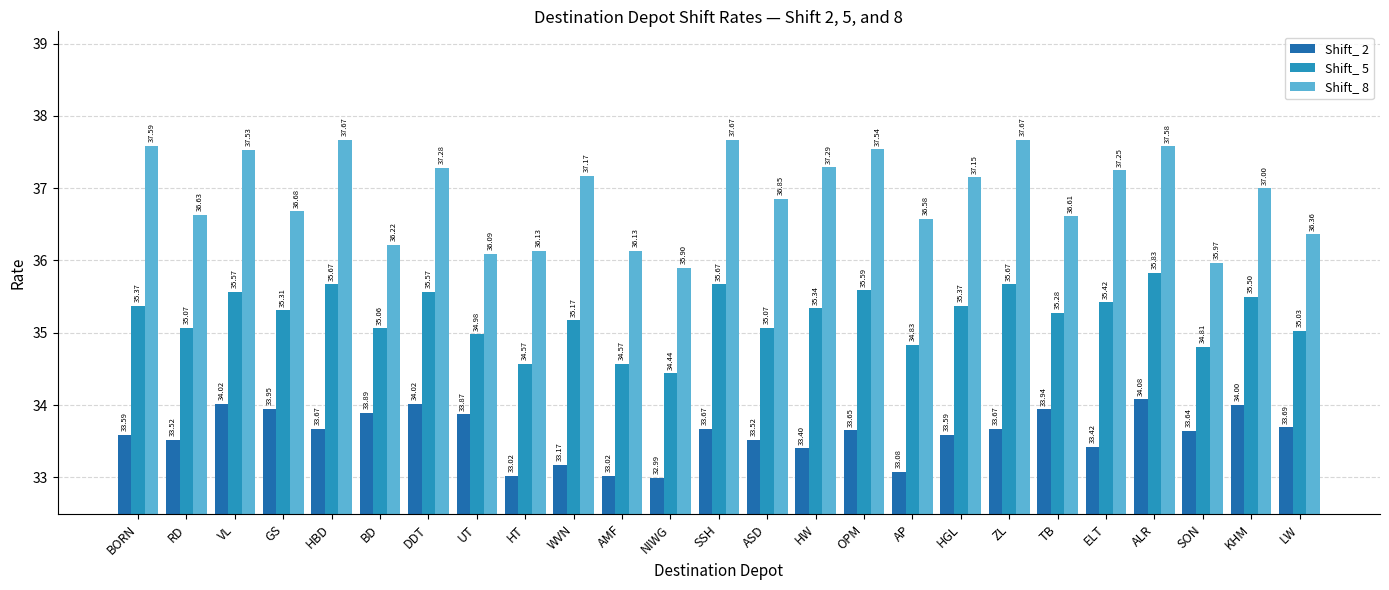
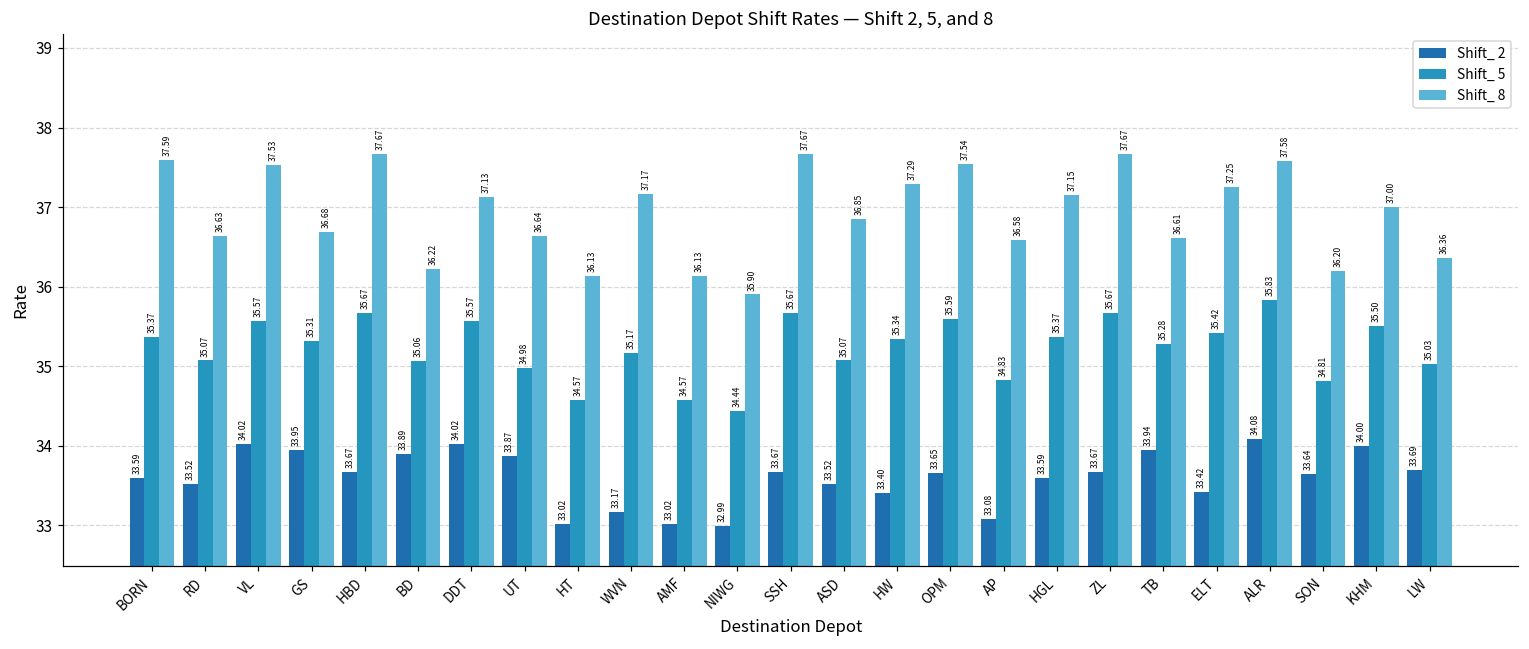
Shift_ 8, DDT: 37.28 -> 37.13
Shift_ 8, UT: 36.09 -> 36.64
Shift_ 8, SON: 35.97 -> 36.20
